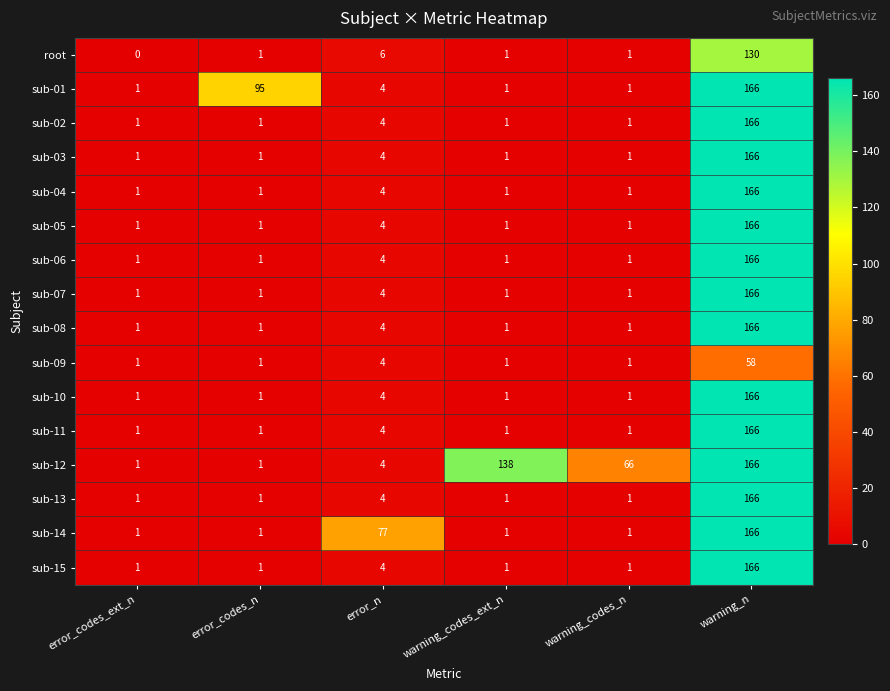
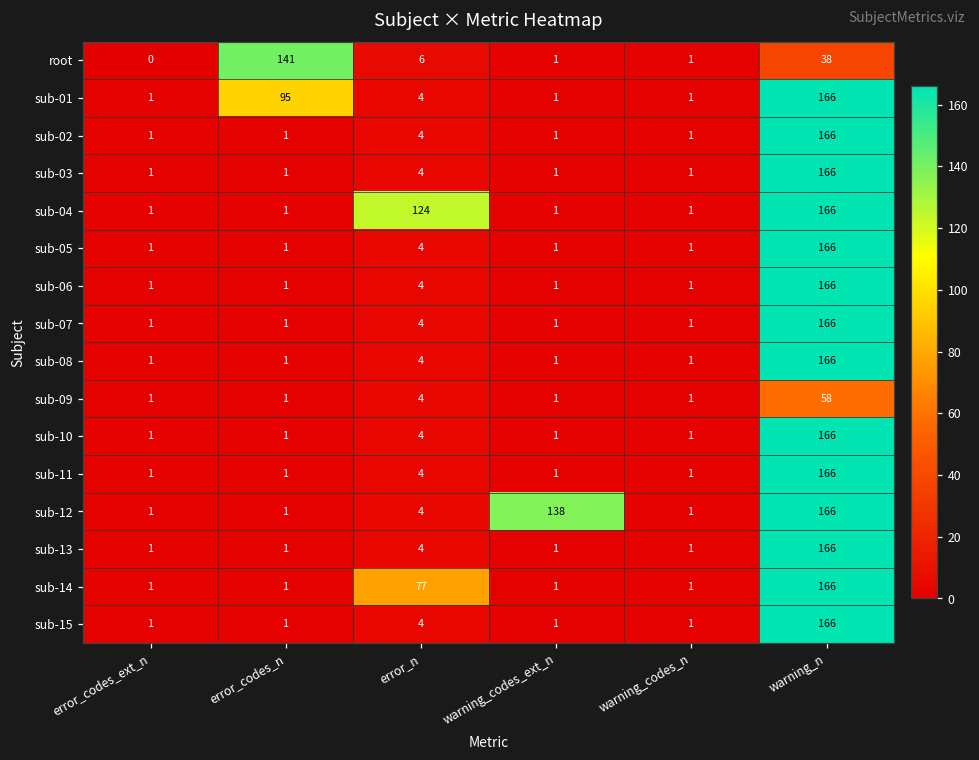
root, error_codes_n: 1 -> 141
root, warning_n: 130 -> 38
sub-04, error_n: 4 -> 124
sub-12, warning_codes_n: 66 -> 1
